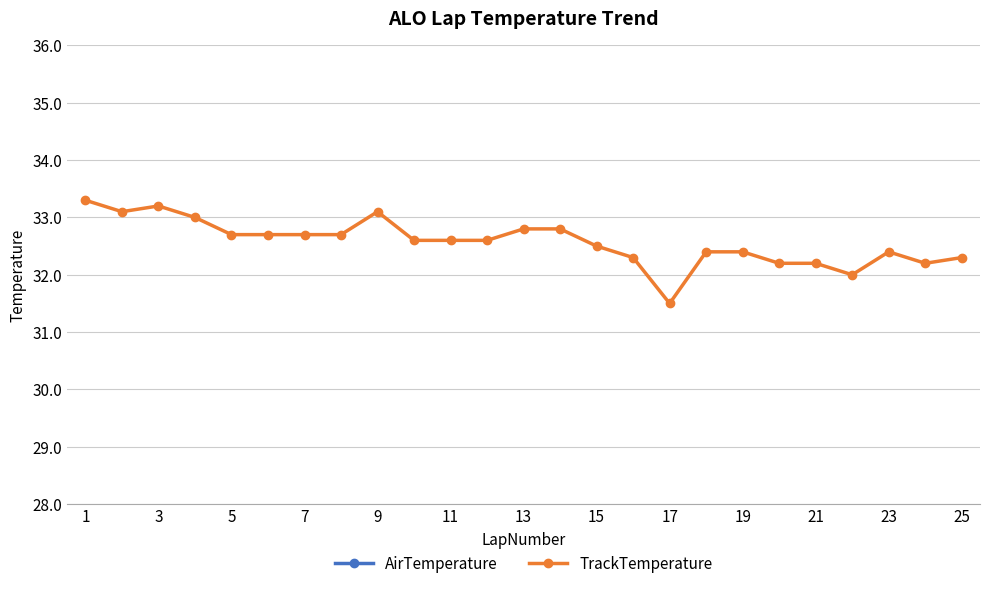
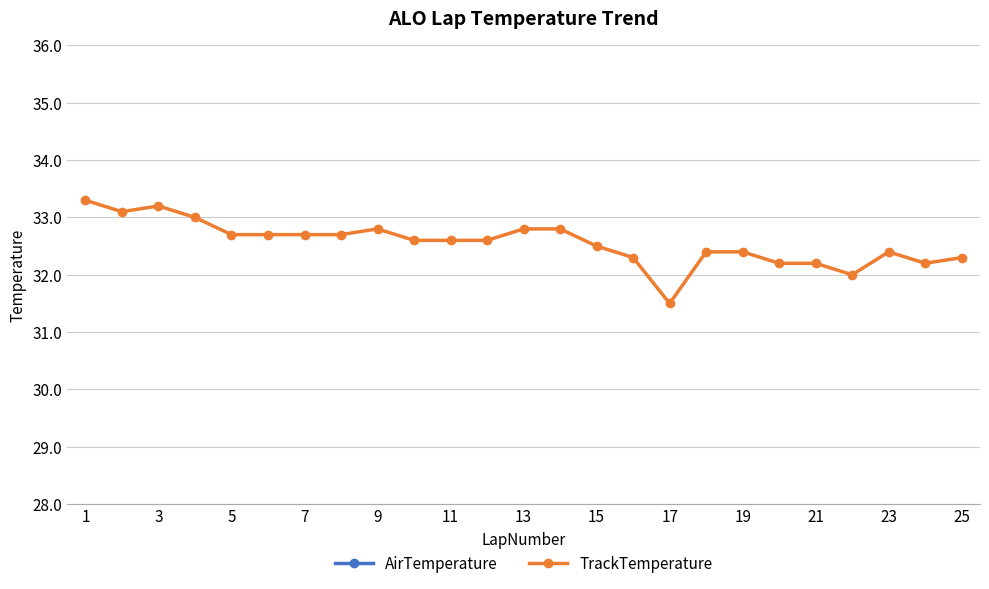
TrackTemperature, 9: 33.1 -> 32.8
